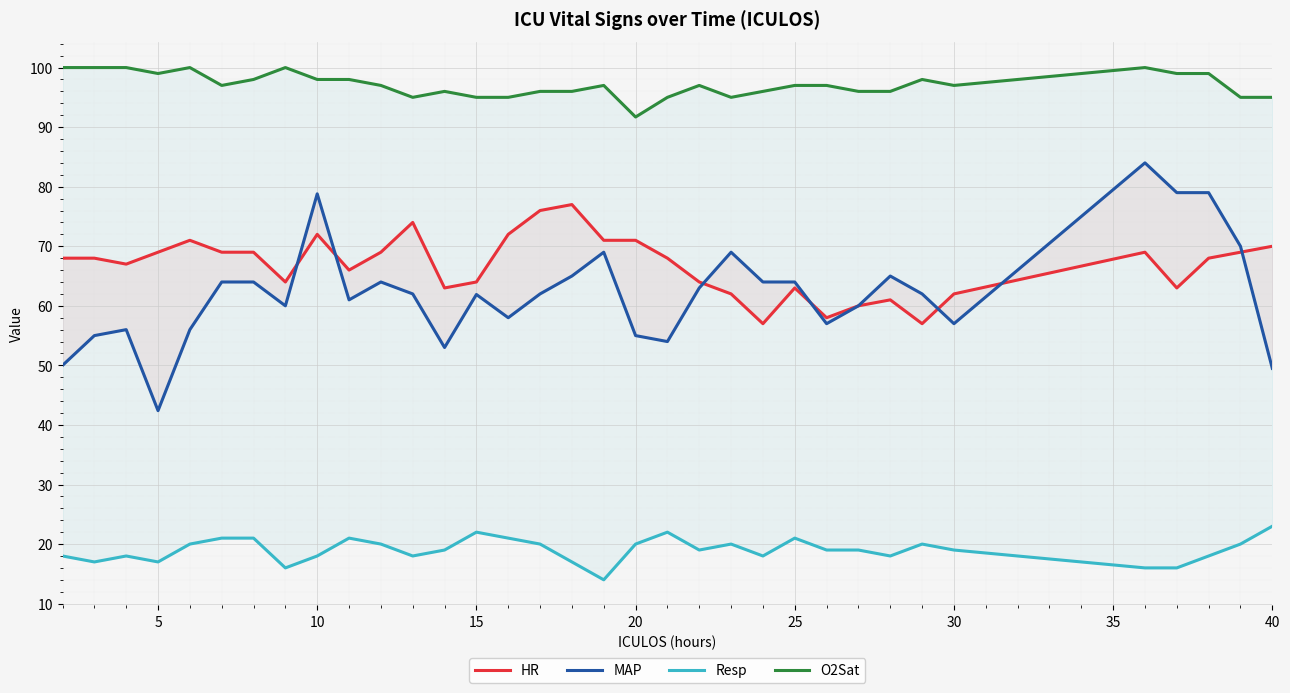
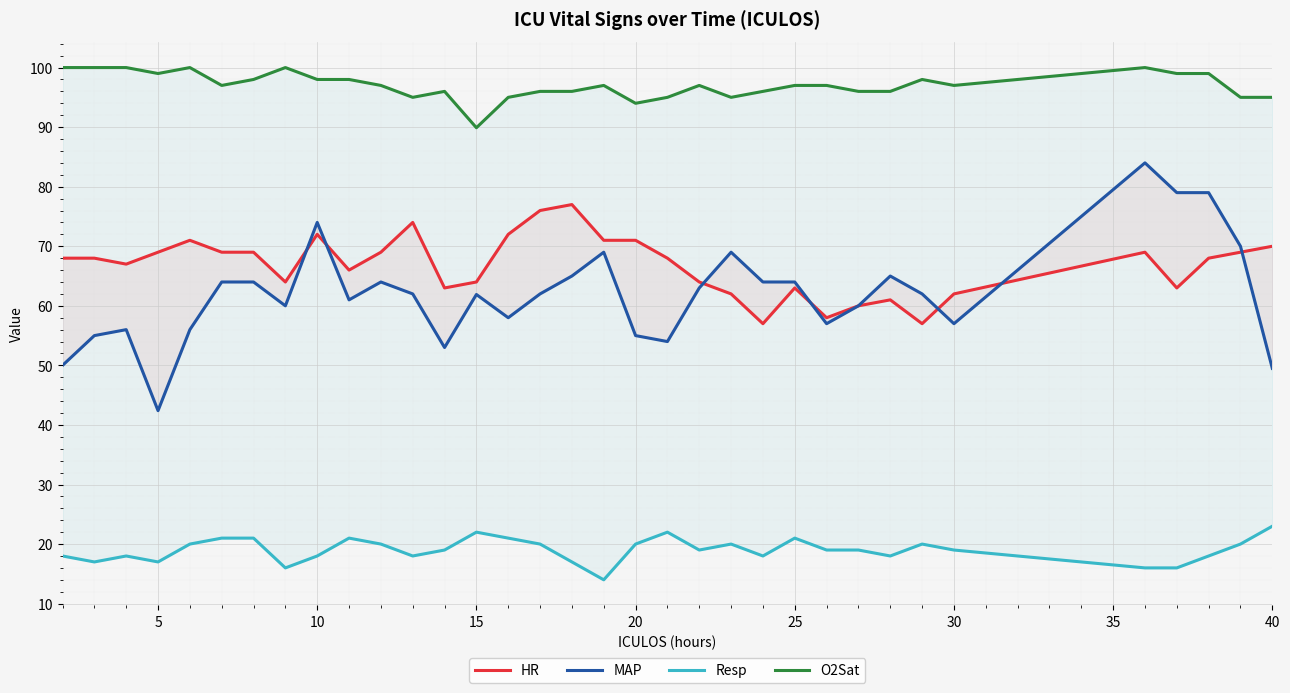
MAP, 10: 79 -> 74
O2Sat, 15: 95 -> 90
O2Sat, 20: 92 -> 94
